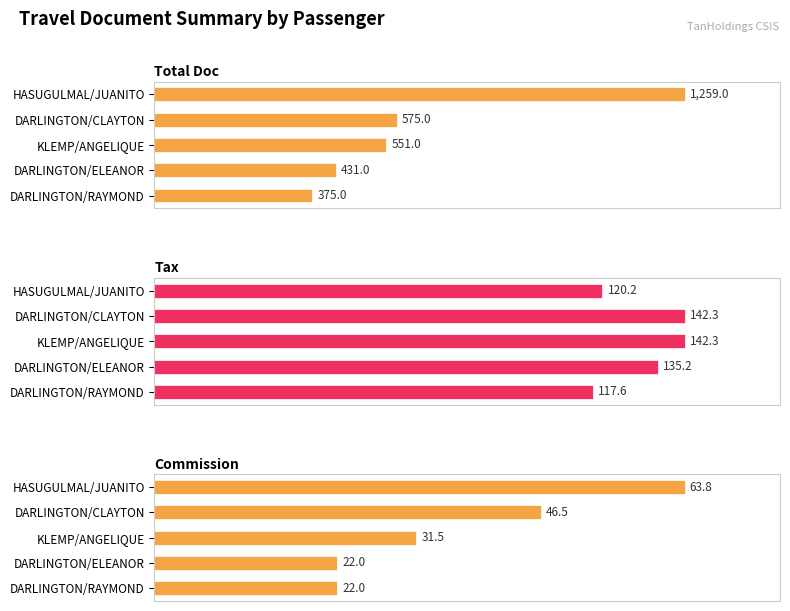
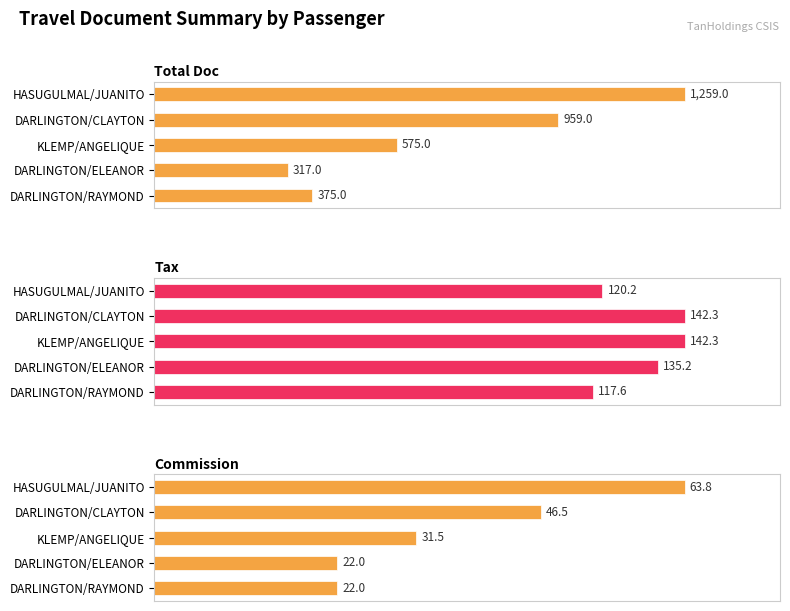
Total Doc, DARLINGTON/CLAYTON: 575.0 -> 959.0
Total Doc, KLEMP/ANGELIQUE: 551.0 -> 575.0
Total Doc, DARLINGTON/ELEANOR: 431.0 -> 317.0
